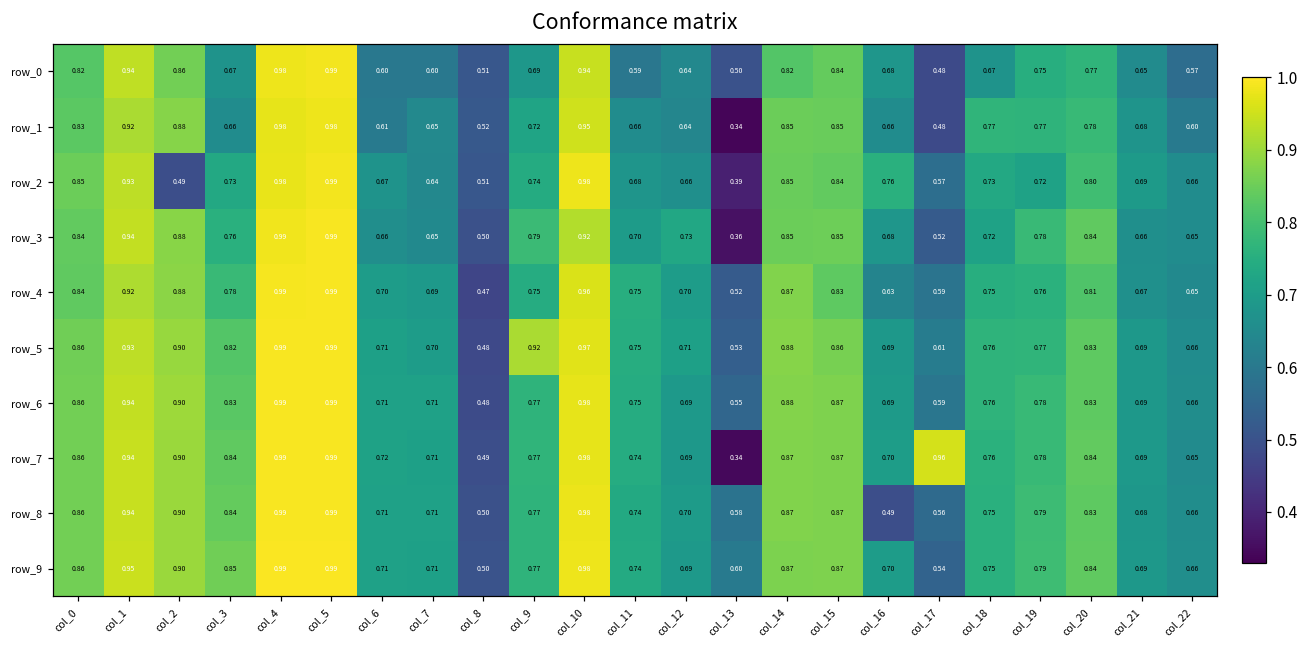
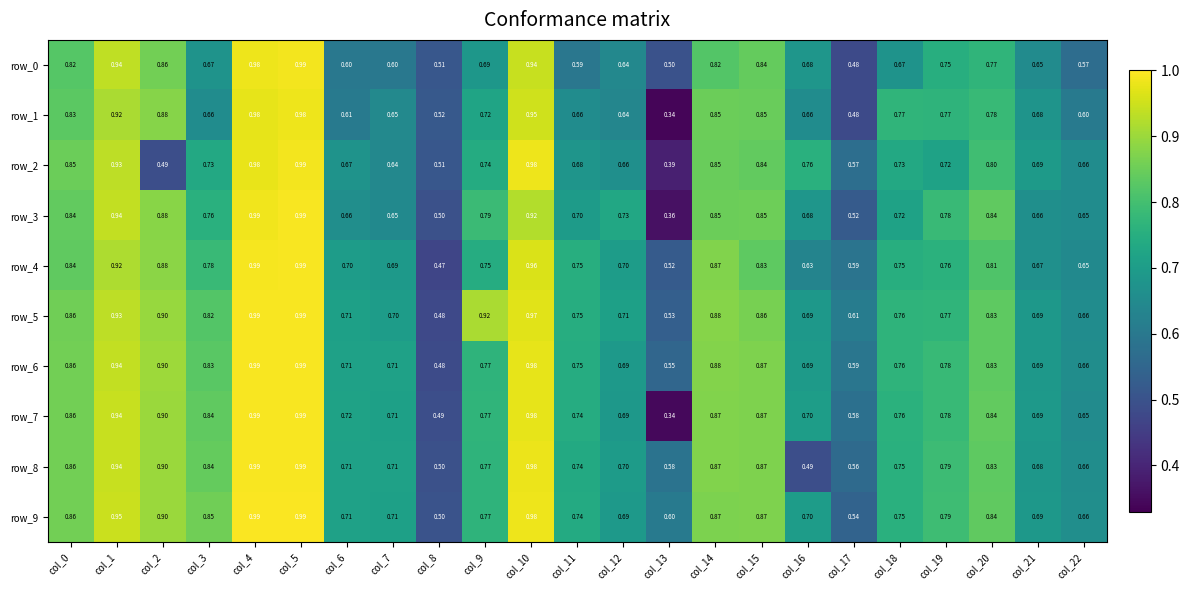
row_7, col_17: 0.96 -> 0.58
